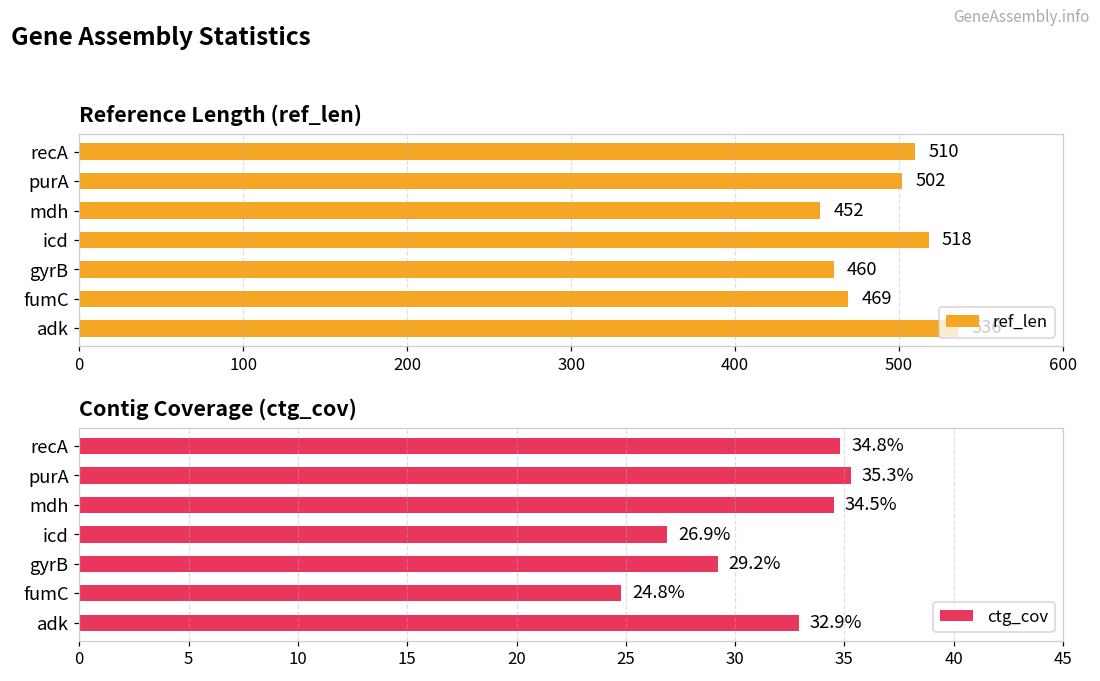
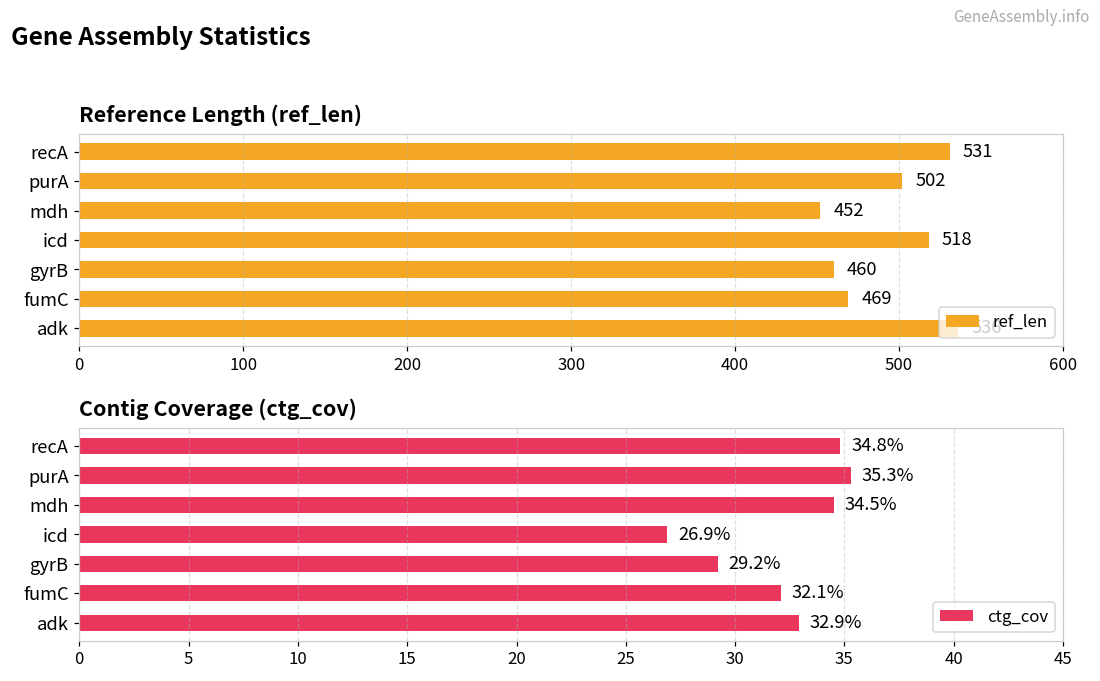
Reference Length (ref_len), recA: 510 -> 531
Contig Coverage (ctg_cov), fumC: 24.8% -> 32.1%
